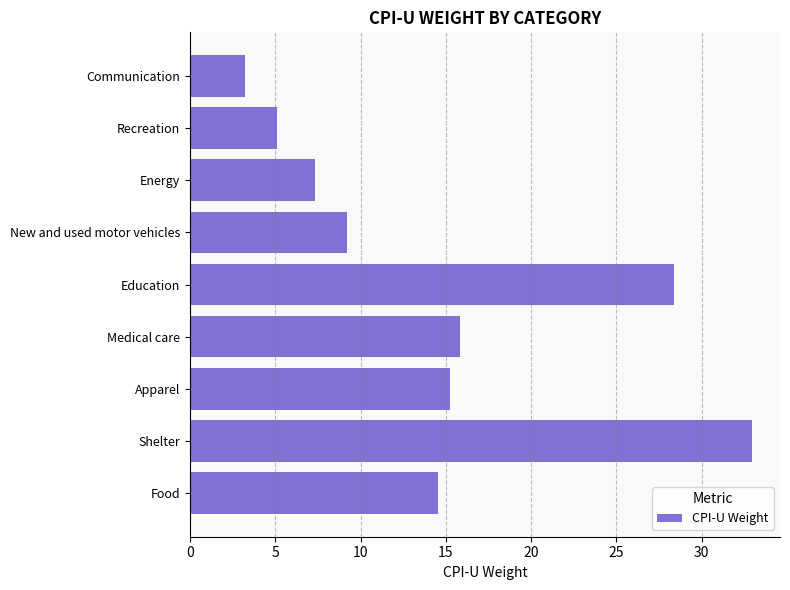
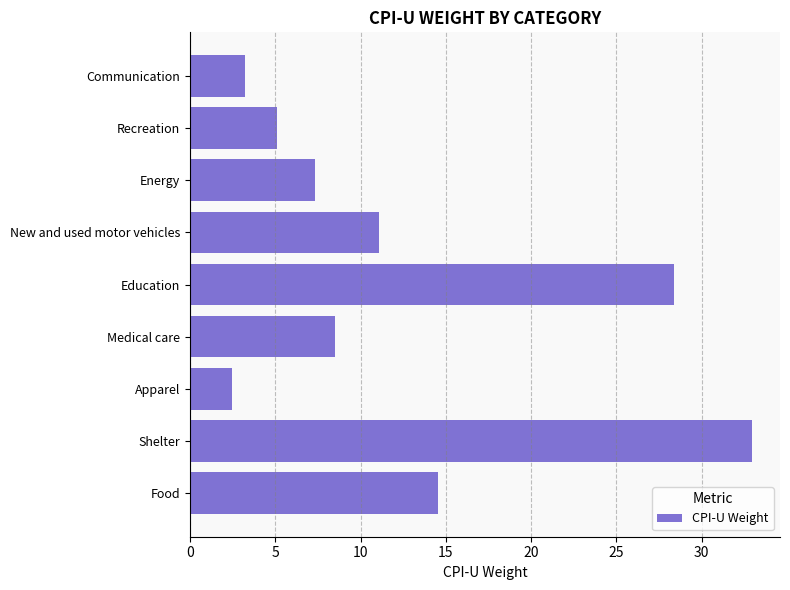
New and used motor vehicles: 9.2 -> 11.1
Medical care: 15.8 -> 8.5
Apparel: 15.2 -> 2.5
